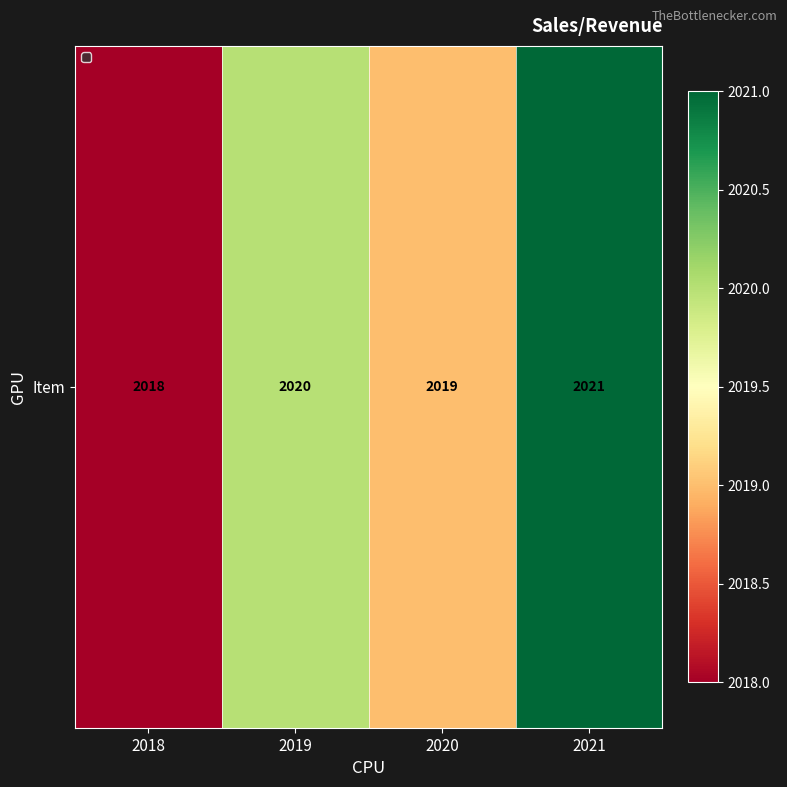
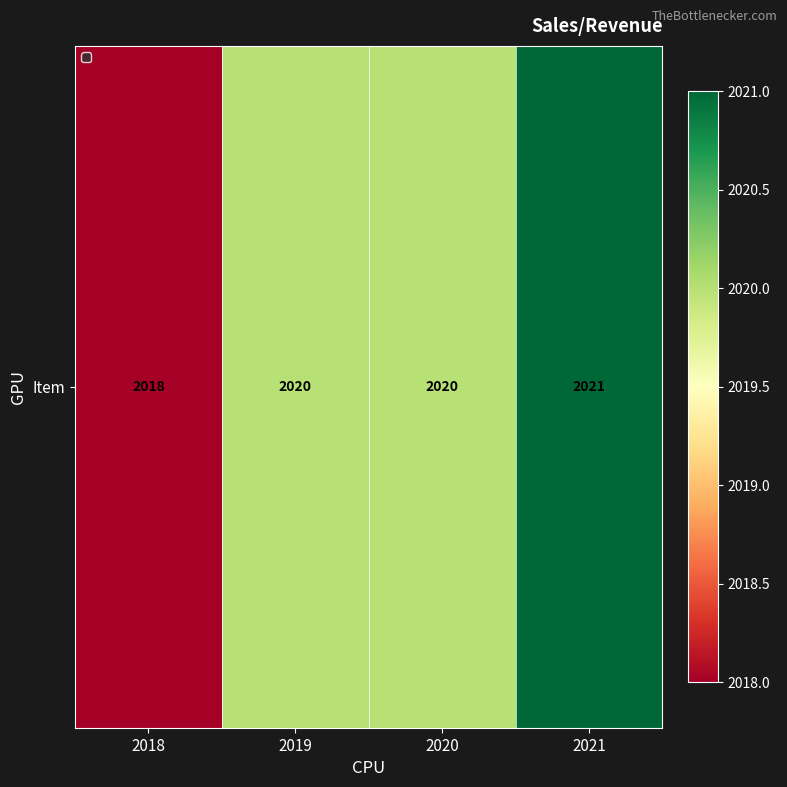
Item, 2020: 2019 -> 2020
